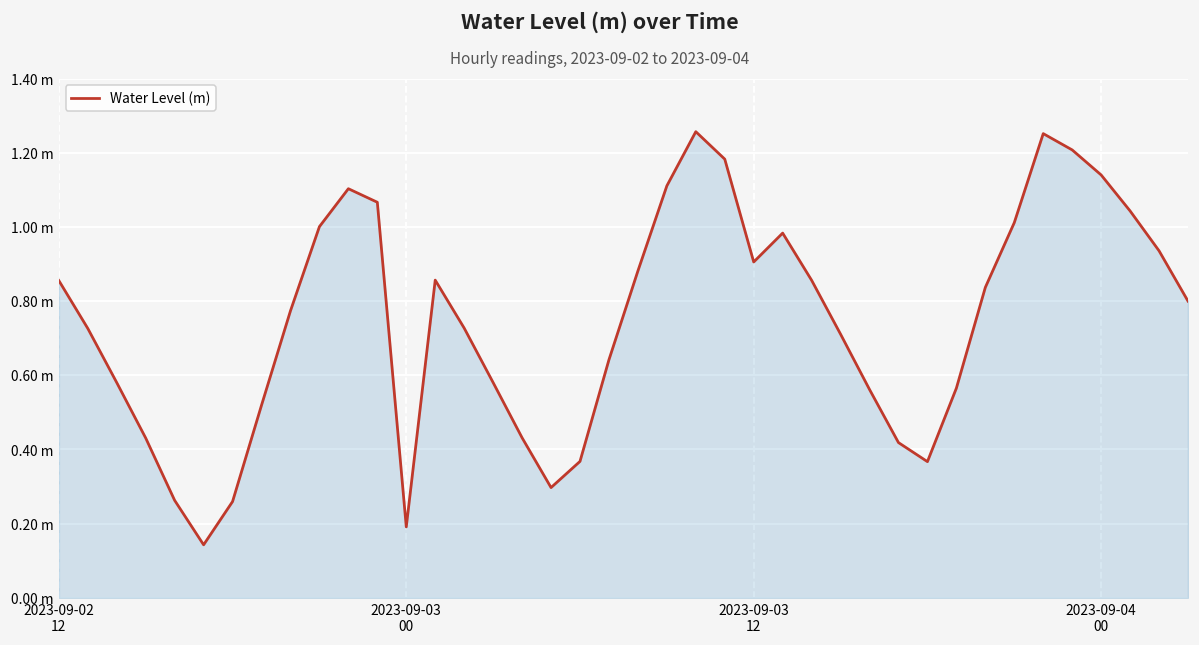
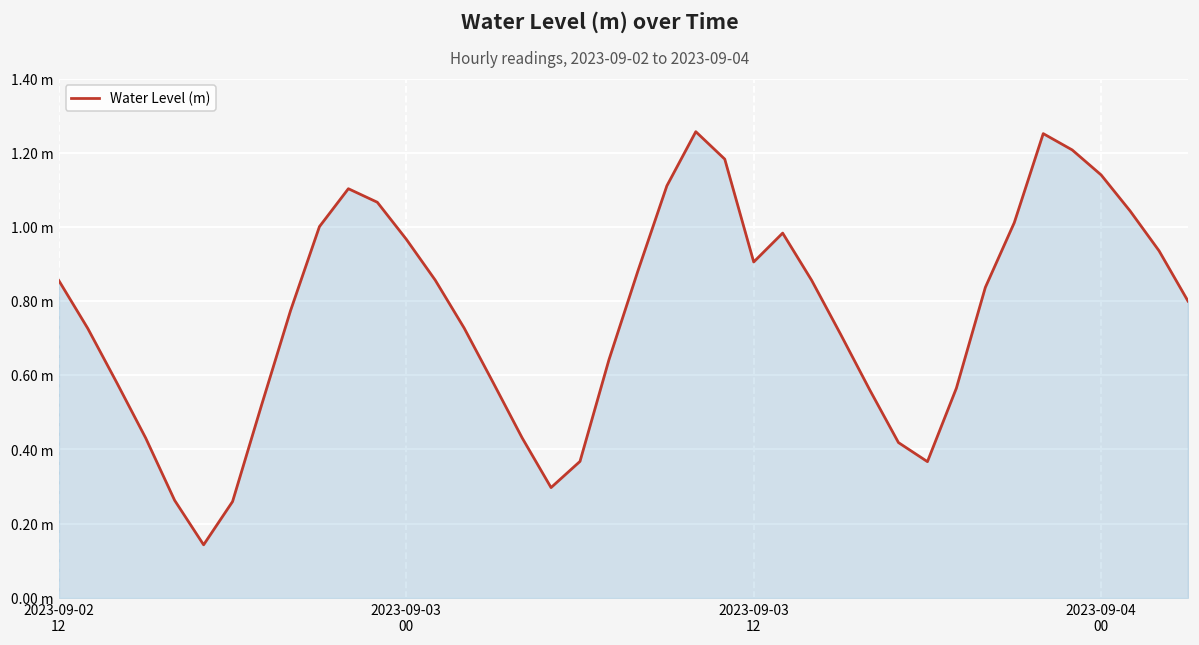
2023-09-03 00: 0.19 m -> 0.97 m
